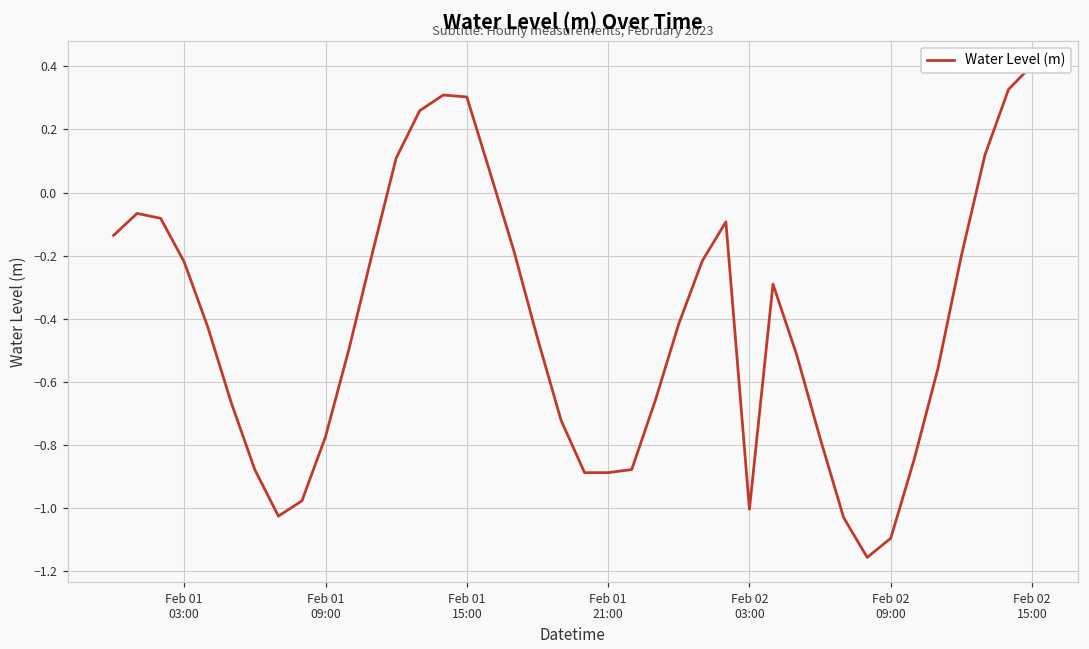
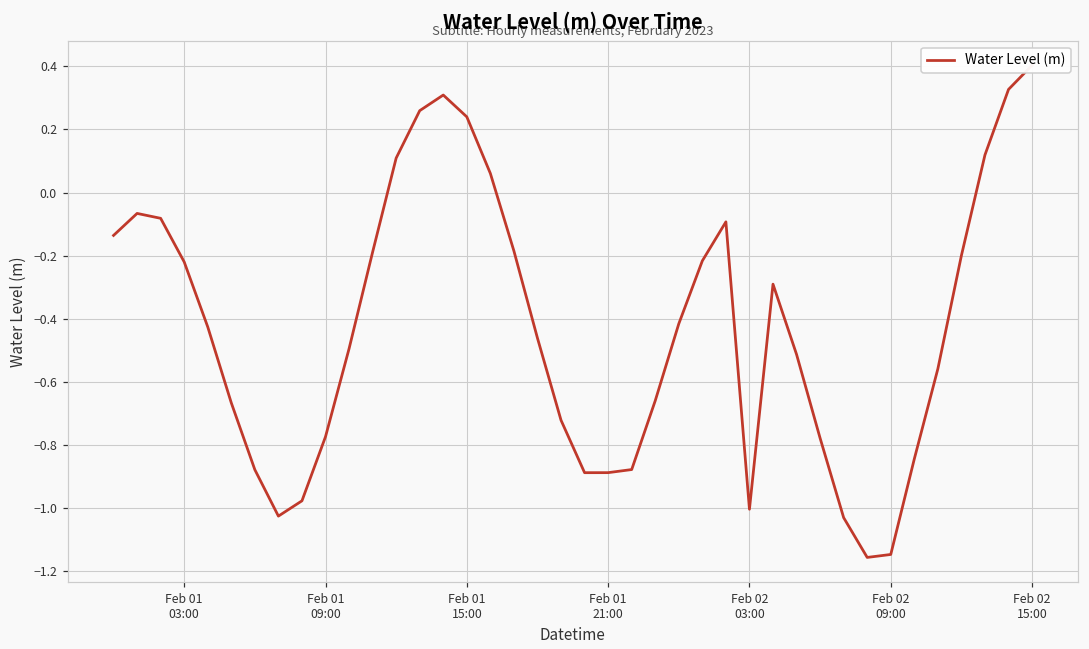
Feb 01 15:00: 0.30 -> 0.24
Feb 02 09:00: -1.10 -> -1.15
